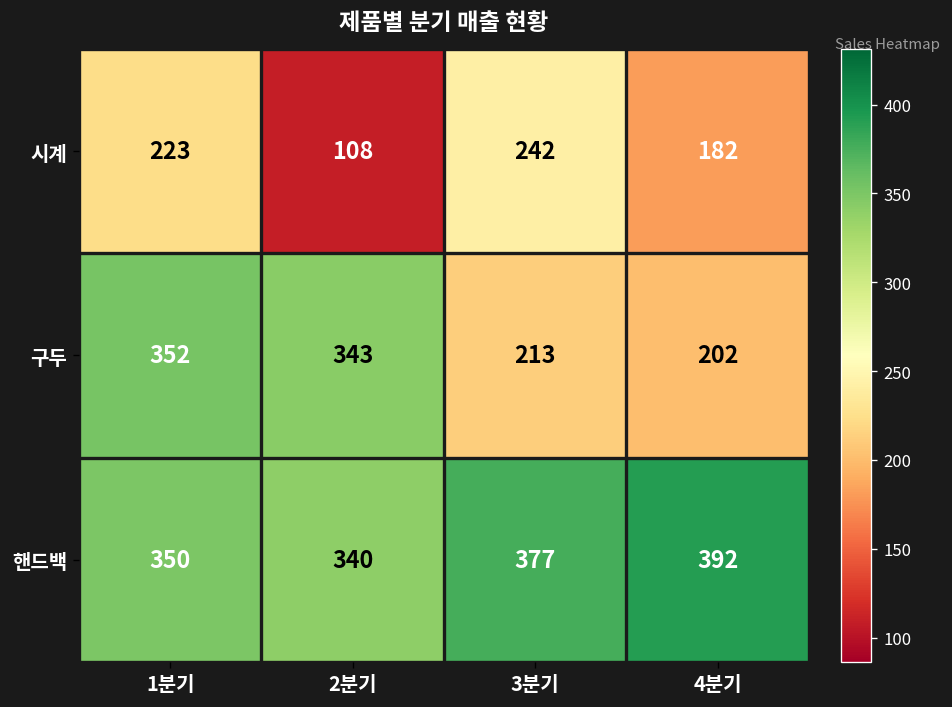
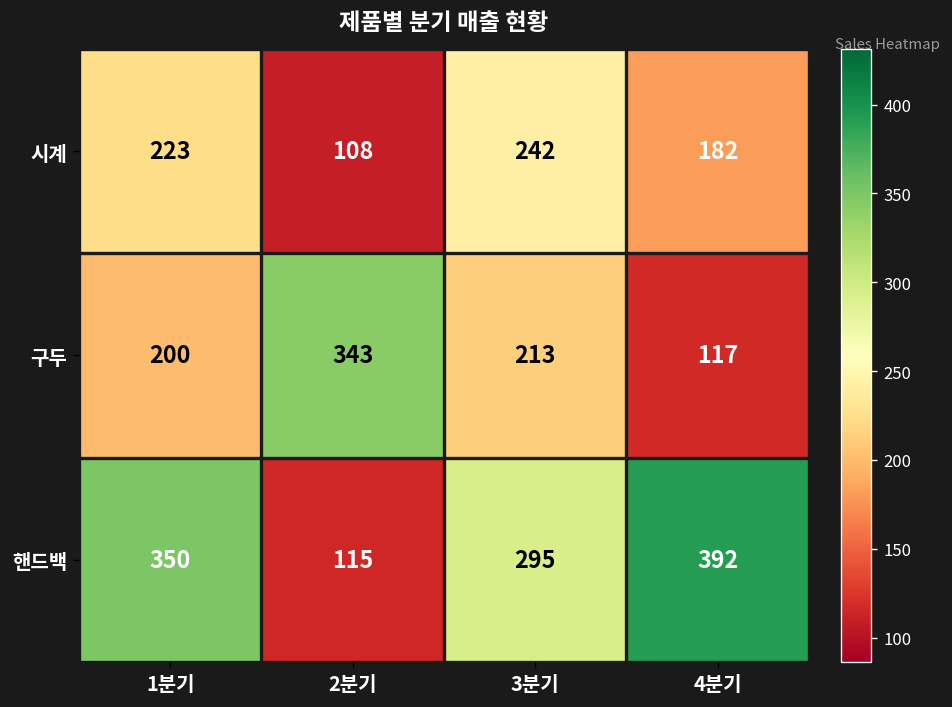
구두, 1분기: 352 -> 200
구두, 4분기: 202 -> 117
핸드백, 2분기: 340 -> 115
핸드백, 3분기: 377 -> 295
